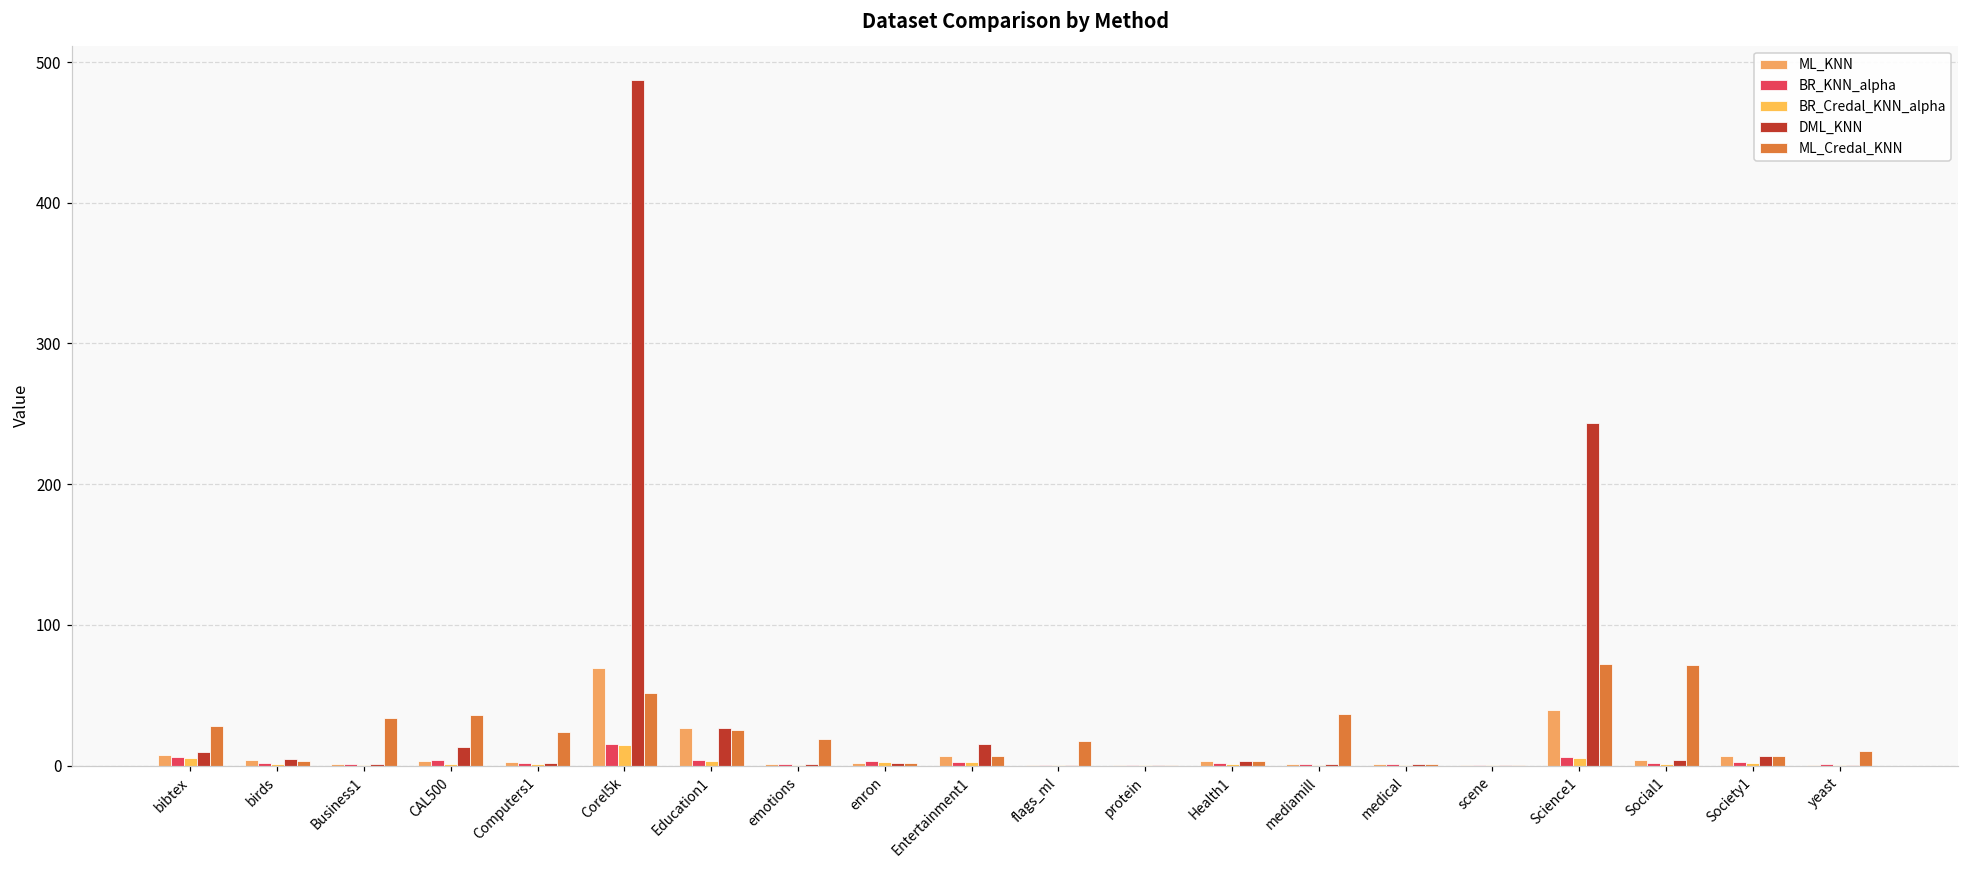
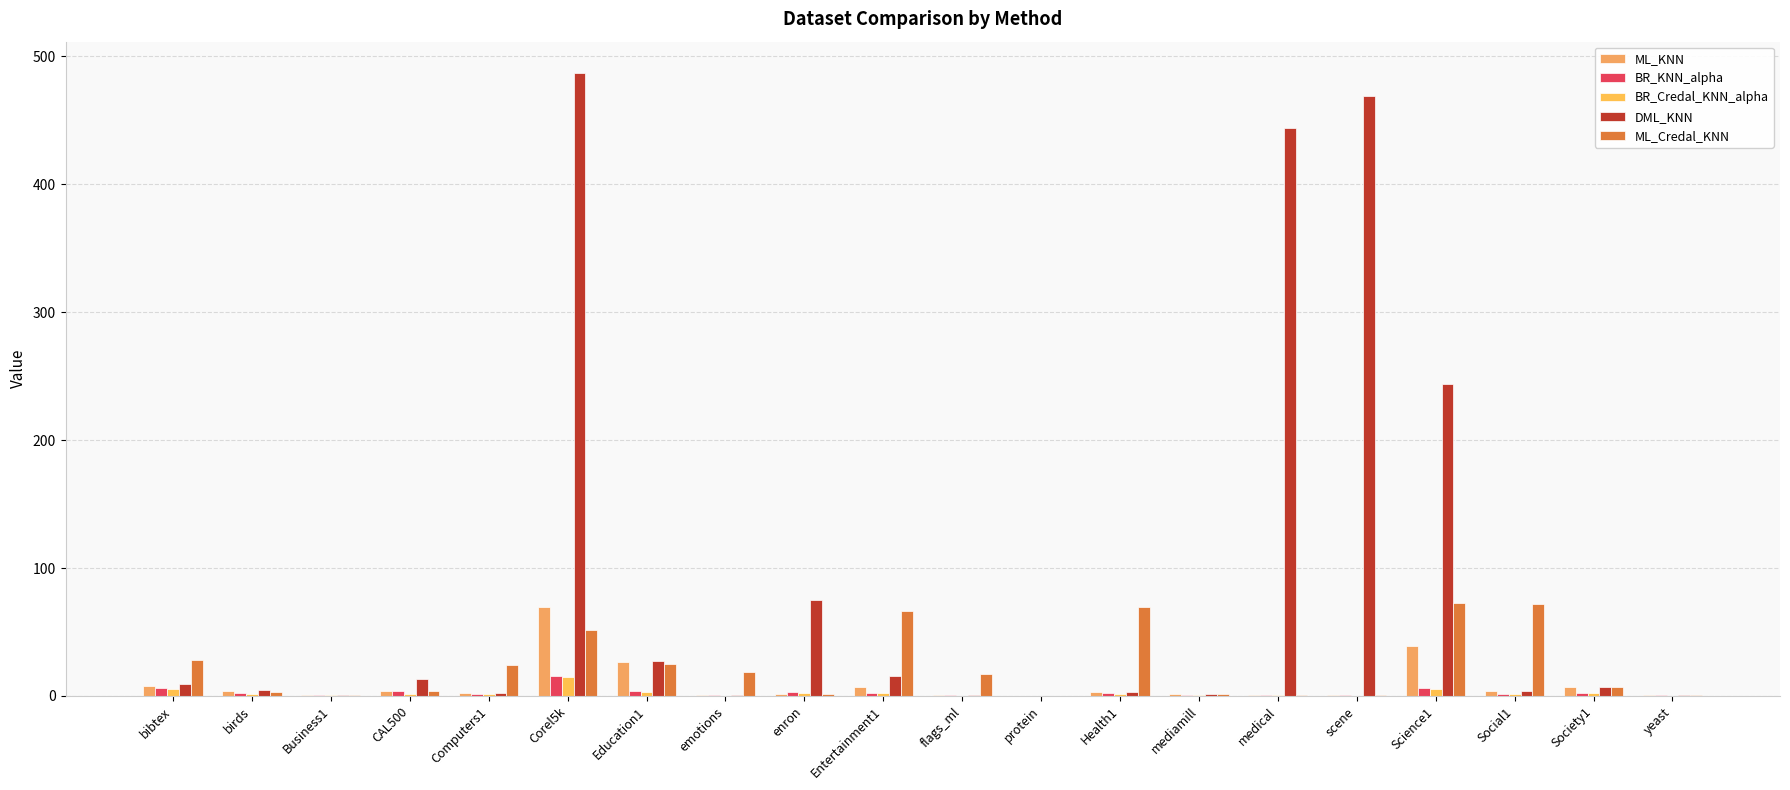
ML_Credal_KNN, Business1: 34 -> 1
ML_Credal_KNN, CAL500: 36 -> 3
DML_KNN, enron: 2 -> 75
ML_Credal_KNN, Entertainment1: 7 -> 66
ML_Credal_KNN, Health1: 3 -> 70
ML_Credal_KNN, mediamill: 36 -> 1
DML_KNN, medical: 1 -> 444
DML_KNN, scene: 1 -> 469
ML_Credal_KNN, yeast: 10 -> 1
